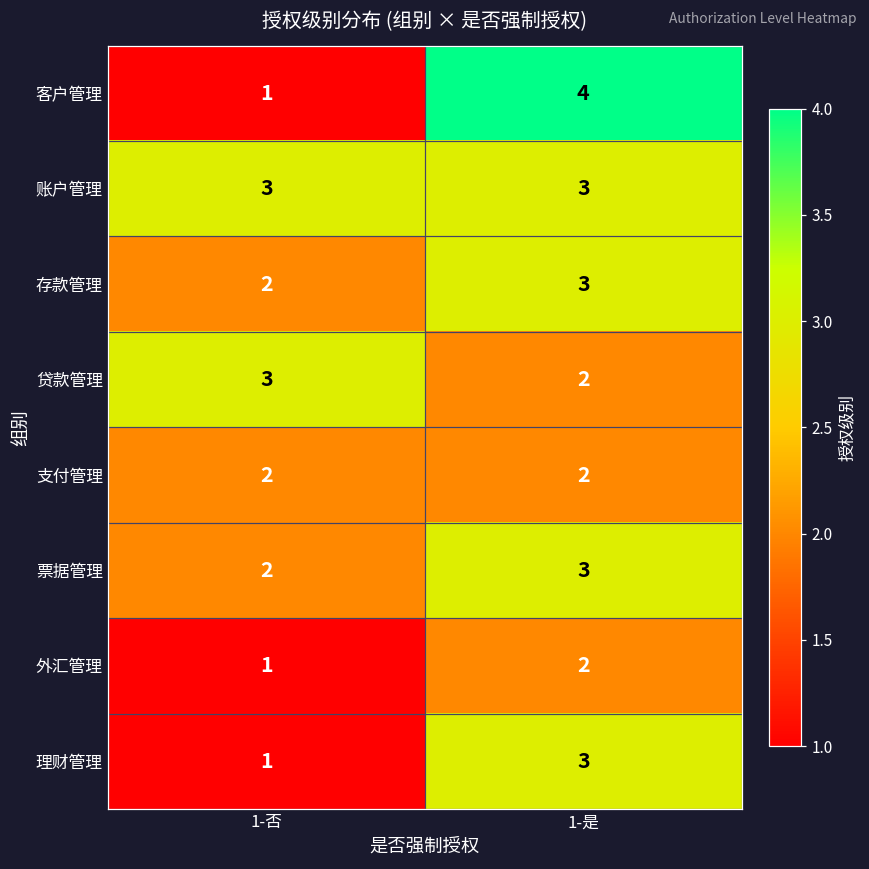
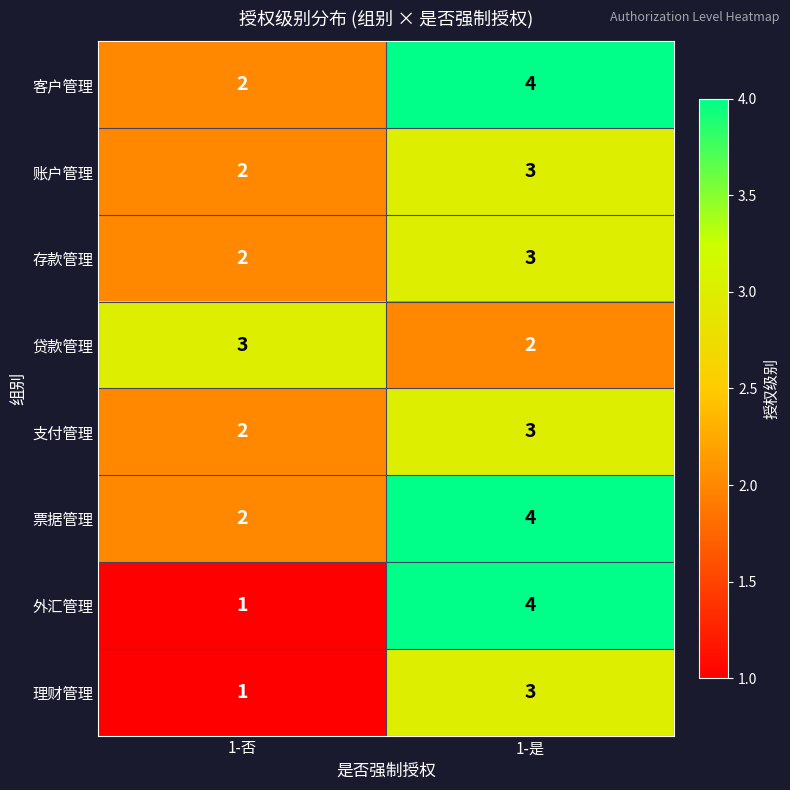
客户管理, 1-否: 1 -> 2
账户管理, 1-否: 3 -> 2
支付管理, 1-是: 2 -> 3
票据管理, 1-是: 3 -> 4
外汇管理, 1-是: 2 -> 4
